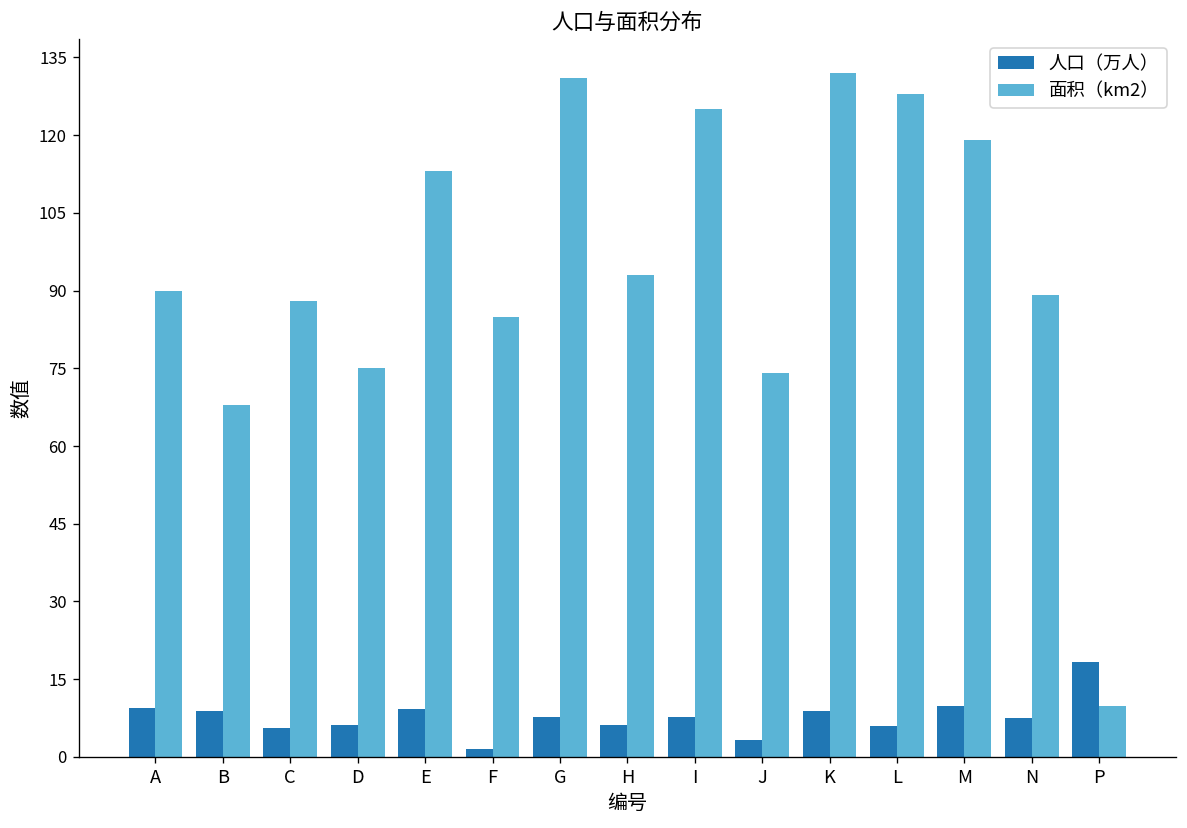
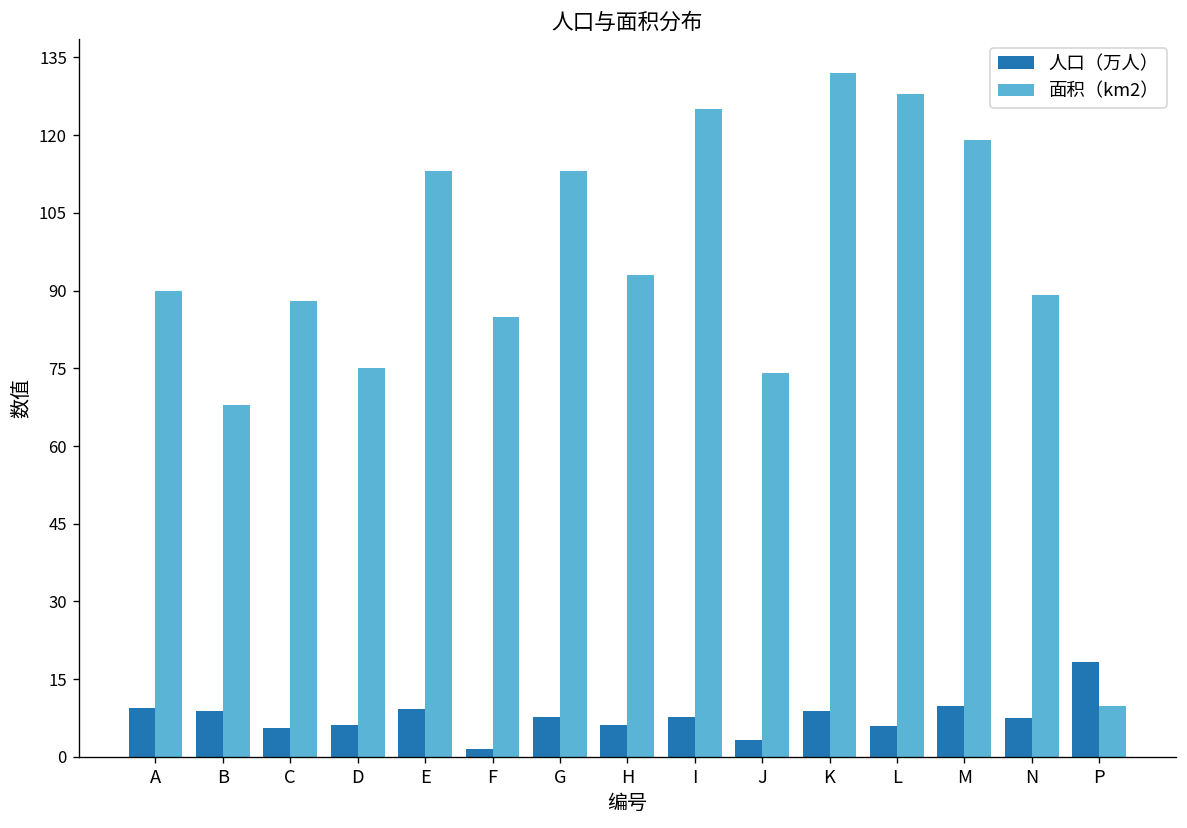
面积（km2）, G: 131 -> 113
